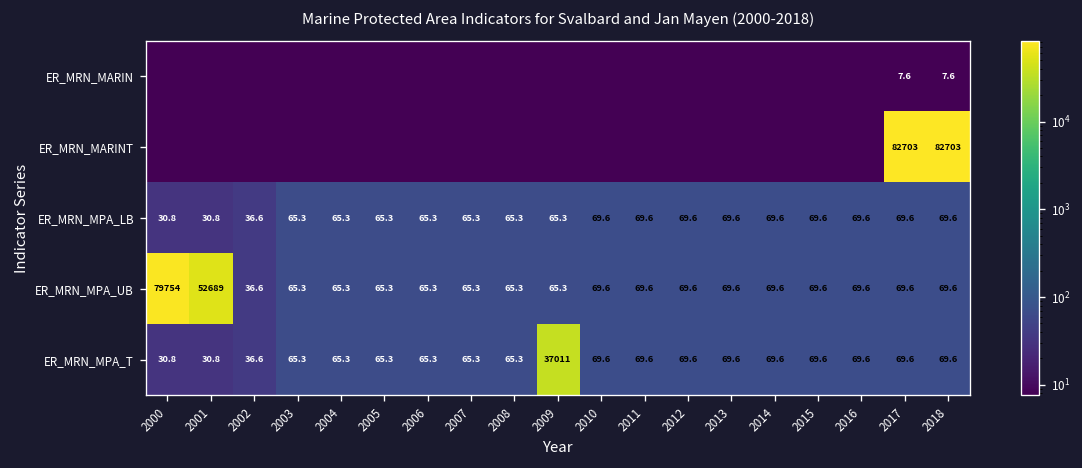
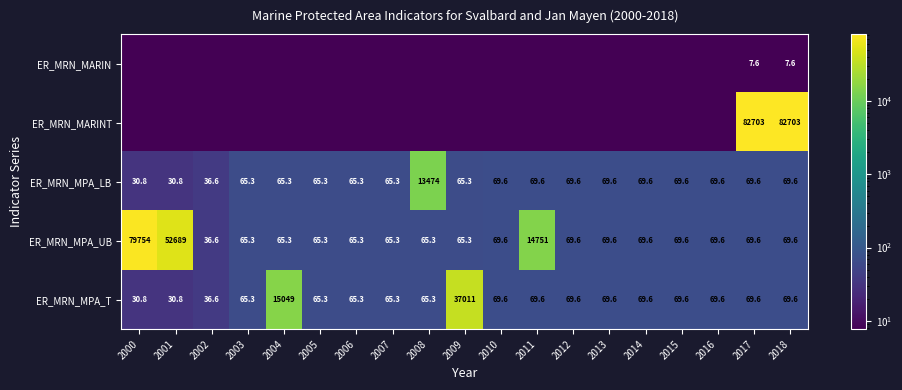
ER_MRN_MPA_LB, 2008: 65.3 -> 13474
ER_MRN_MPA_UB, 2011: 69.6 -> 14751
ER_MRN_MPA_T, 2004: 65.3 -> 15049
